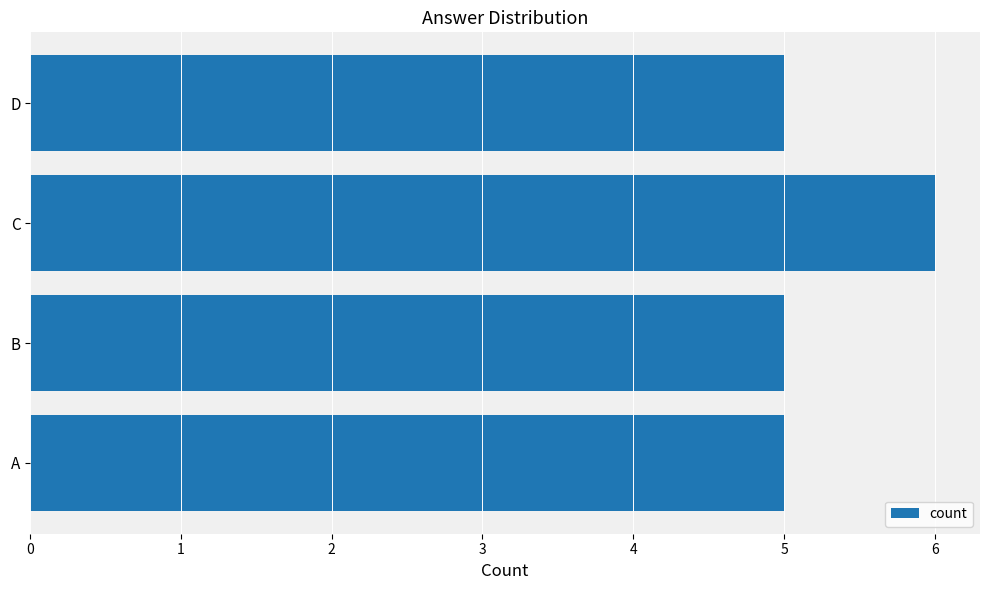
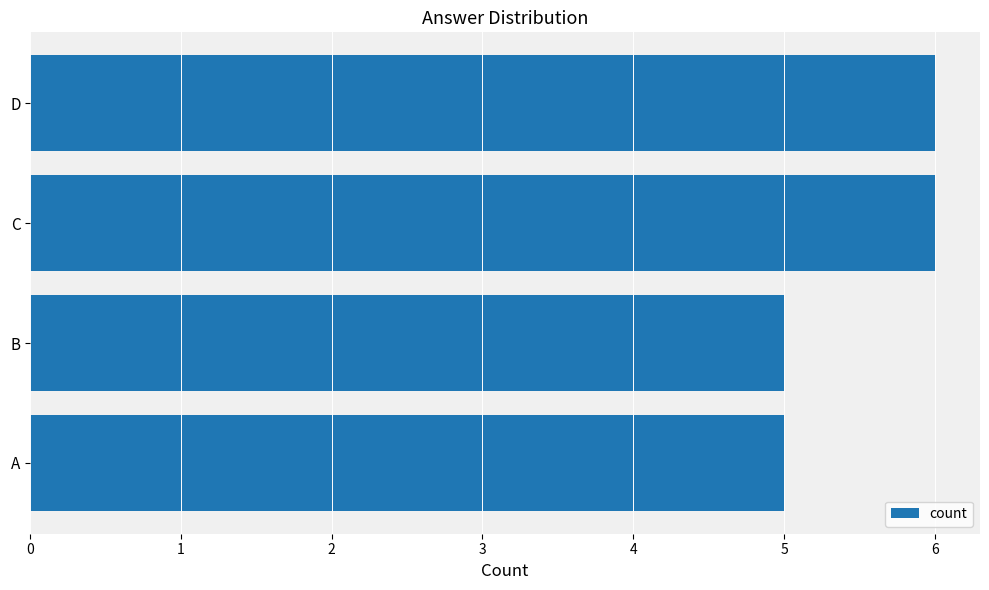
D: 5 -> 6
